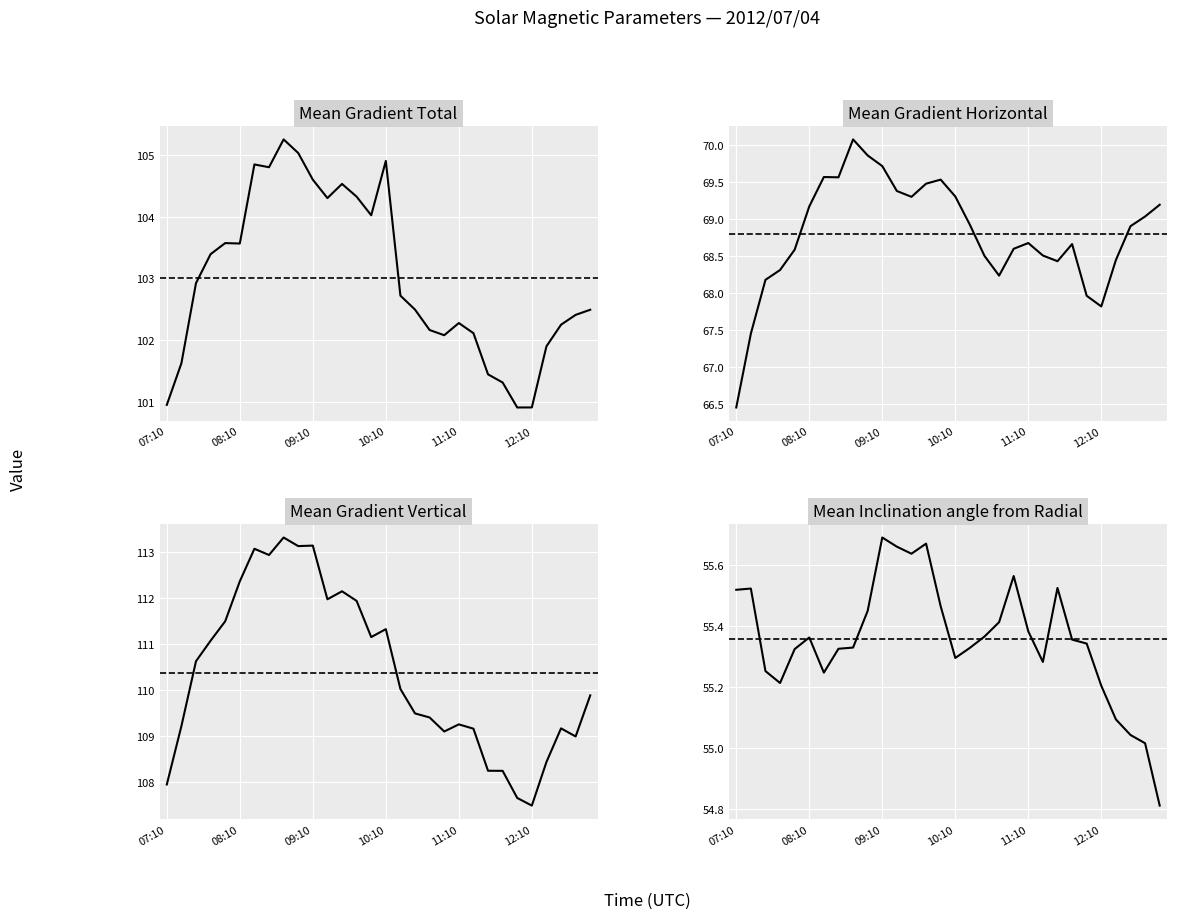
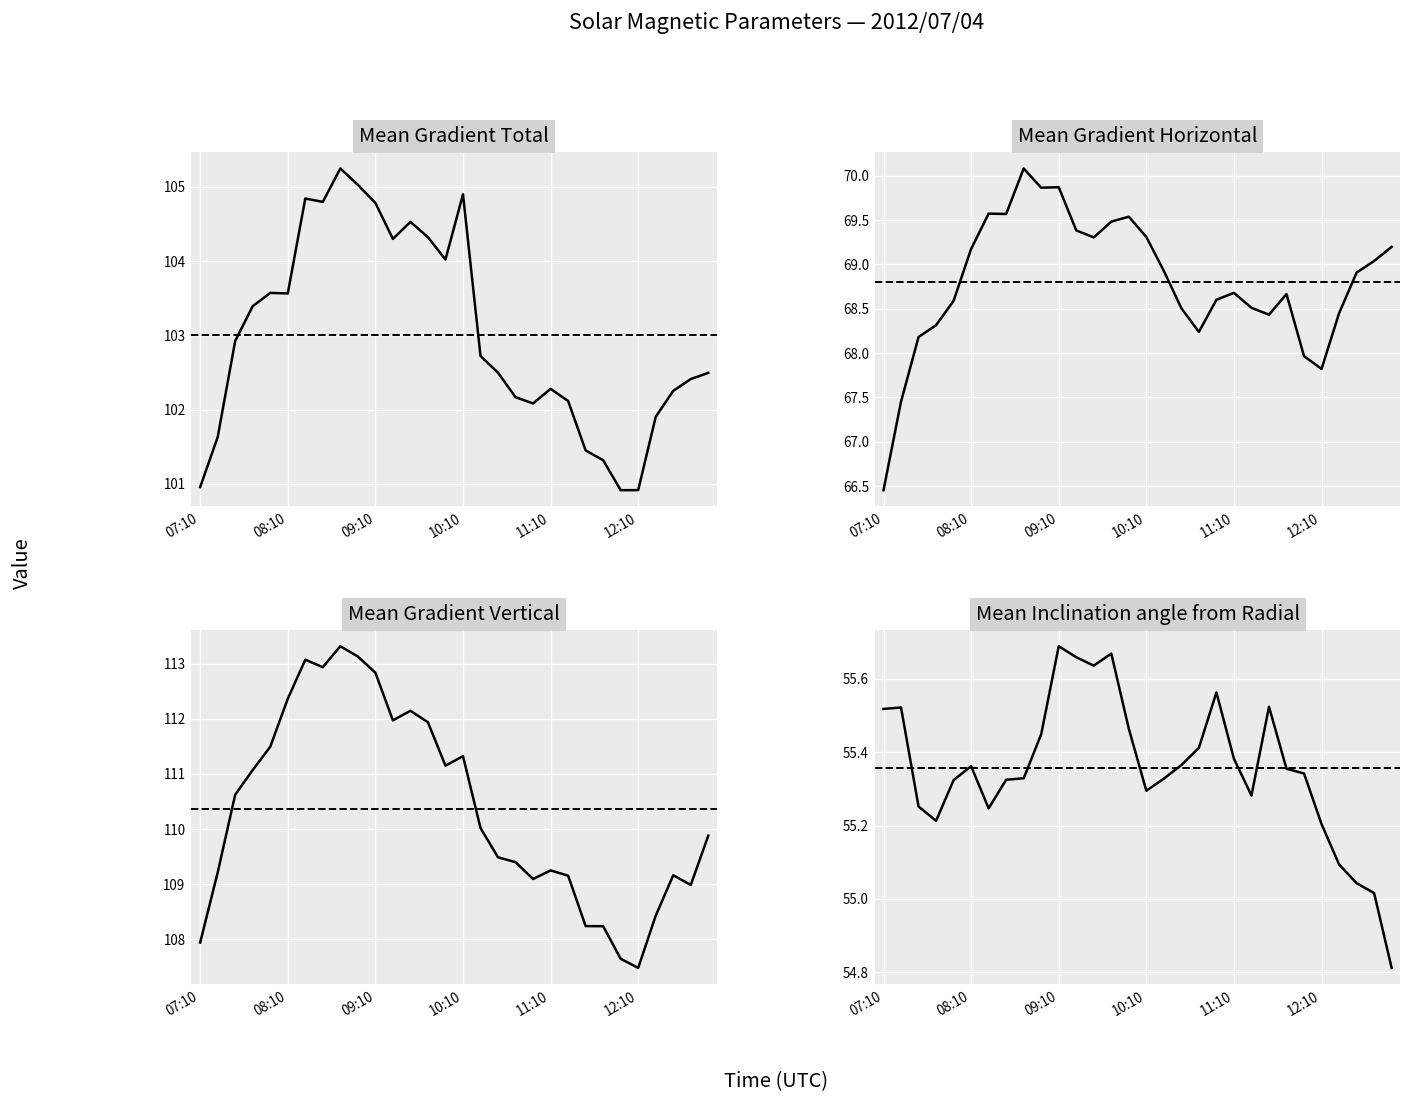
Mean Gradient Total, 09:10: 104.6 -> 104.8
Mean Gradient Horizontal, 09:10: 69.7 -> 69.9
Mean Gradient Vertical, 09:10: 113.1 -> 112.8
